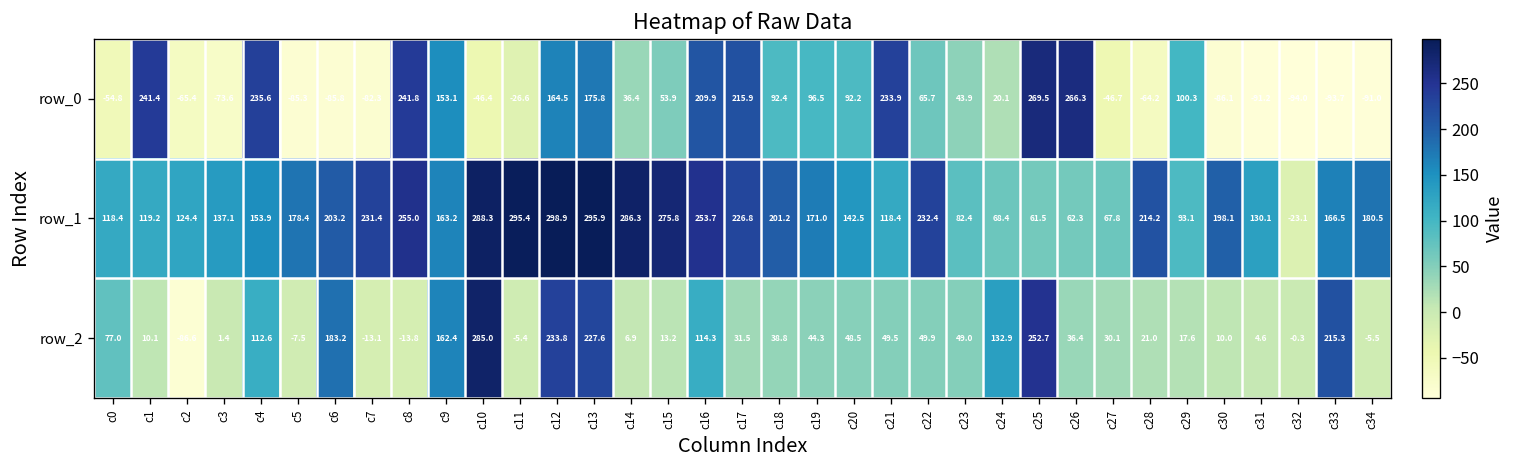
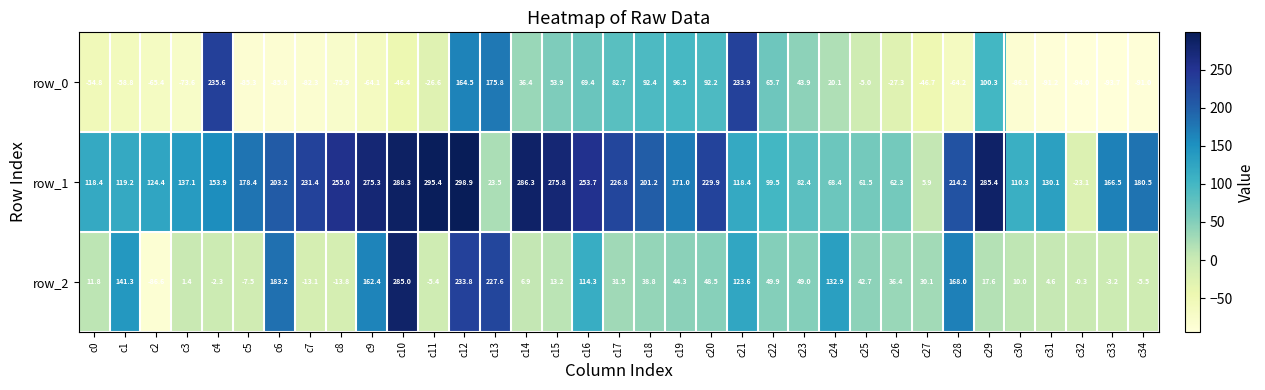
row_0, c1: 241.4 -> -58.8
row_0, c8: 241.8 -> -75.9
row_0, c9: 153.1 -> -64.1
row_0, c16: 209.9 -> 69.4
row_0, c17: 215.9 -> 82.7
row_0, c25: 269.5 -> -5.0
row_0, c26: 266.3 -> -27.3
row_1, c9: 163.2 -> 275.3
row_1, c13: 295.9 -> 23.5
row_1, c20: 142.5 -> 229.9
row_1, c22: 232.4 -> 99.5
row_1, c27: 67.8 -> 5.9
row_1, c29: 93.1 -> 285.4
row_1, c30: 198.1 -> 110.3
row_2, c0: 77.0 -> 11.8
row_2, c1: 10.1 -> 141.3
row_2, c4: 112.6 -> -2.3
row_2, c21: 49.5 -> 123.6
row_2, c25: 252.7 -> 42.7
row_2, c28: 21.0 -> 168.0
row_2, c33: 215.3 -> -3.2
